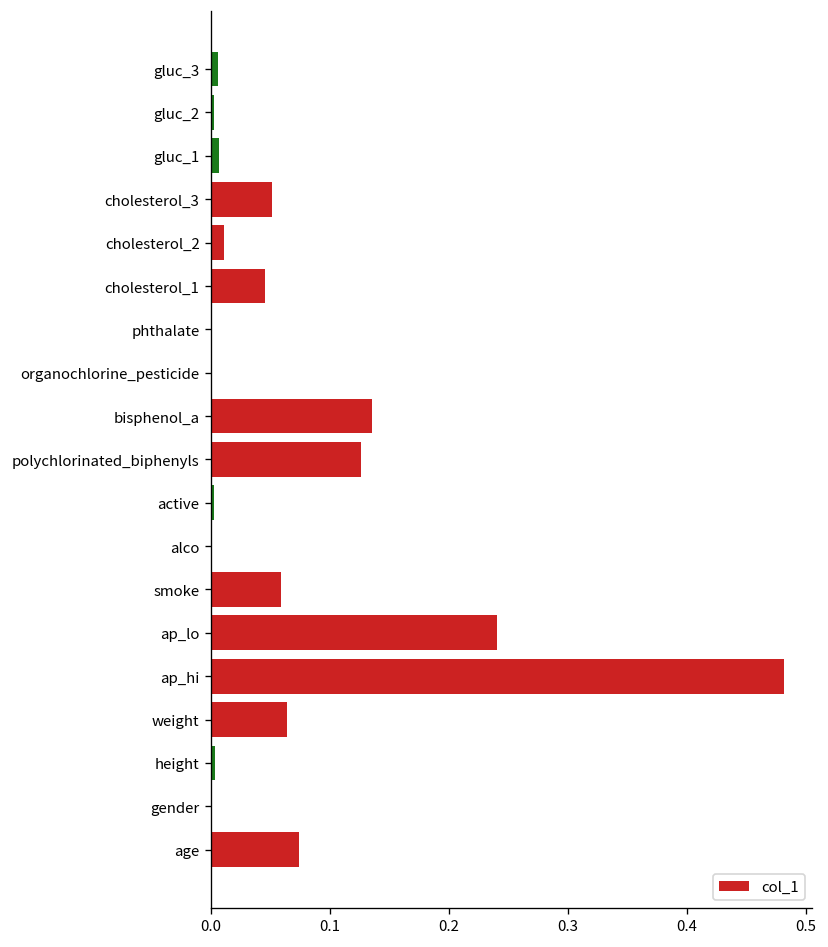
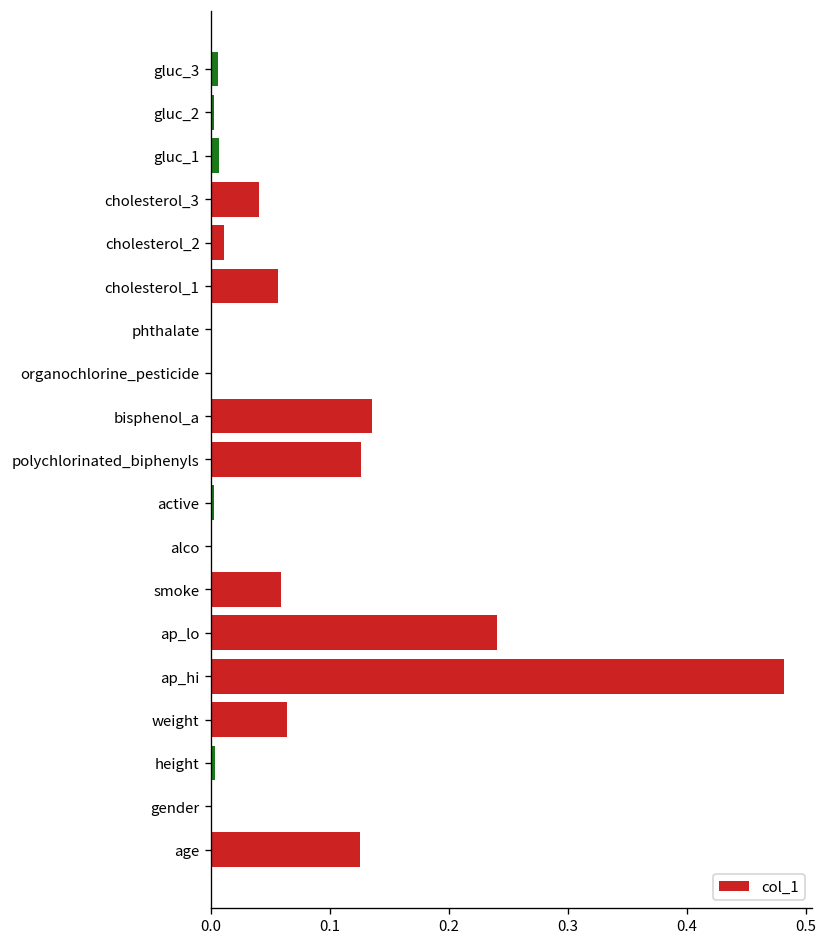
cholesterol_3: 0.05 -> 0.04
cholesterol_1: 0.05 -> 0.06
age: 0.07 -> 0.12
